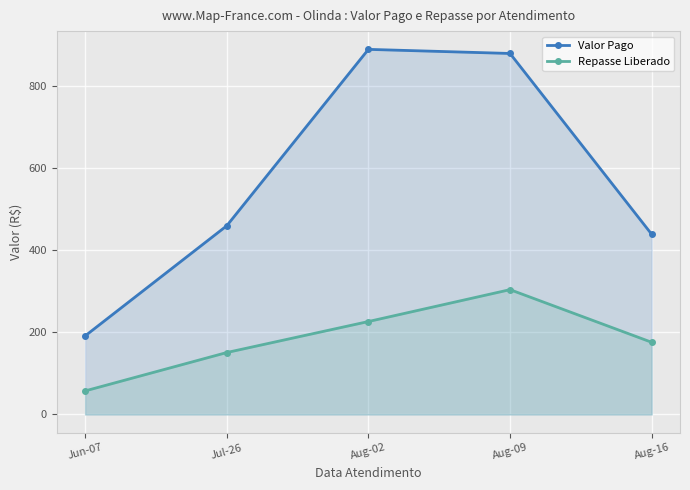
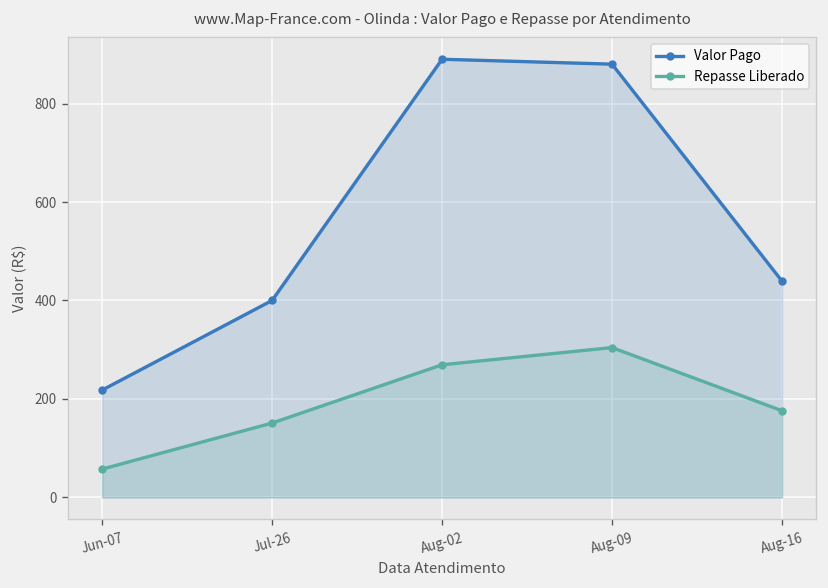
Valor Pago, Jun-07: 190 -> 220
Valor Pago, Jul-26: 460 -> 400
Repasse Liberado, Aug-02: 230 -> 270
